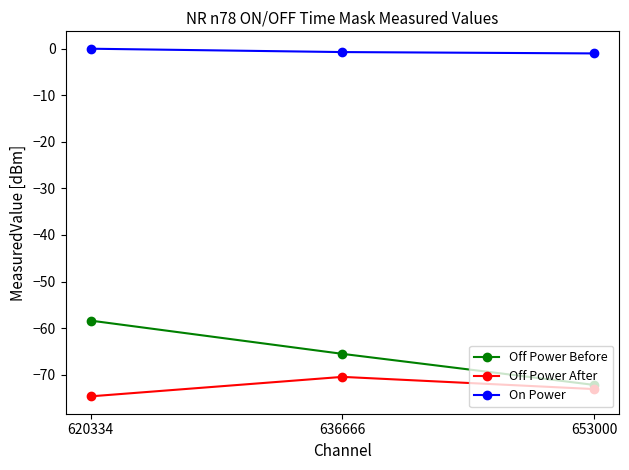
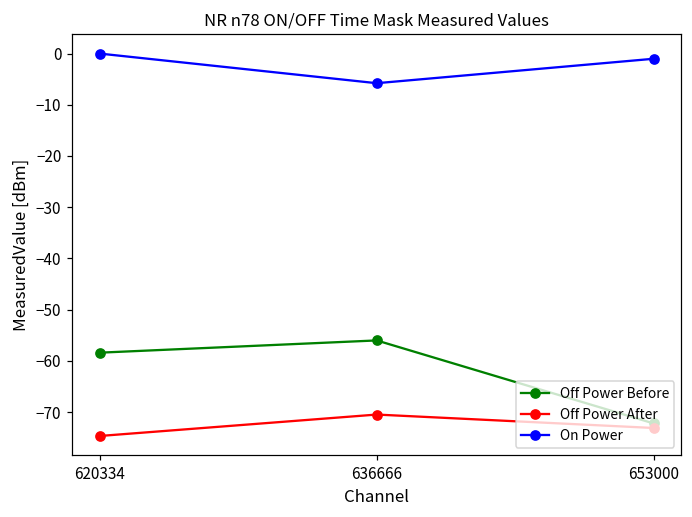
Off Power Before, 636666: -66 -> -56
On Power, 636666: -1 -> -6
